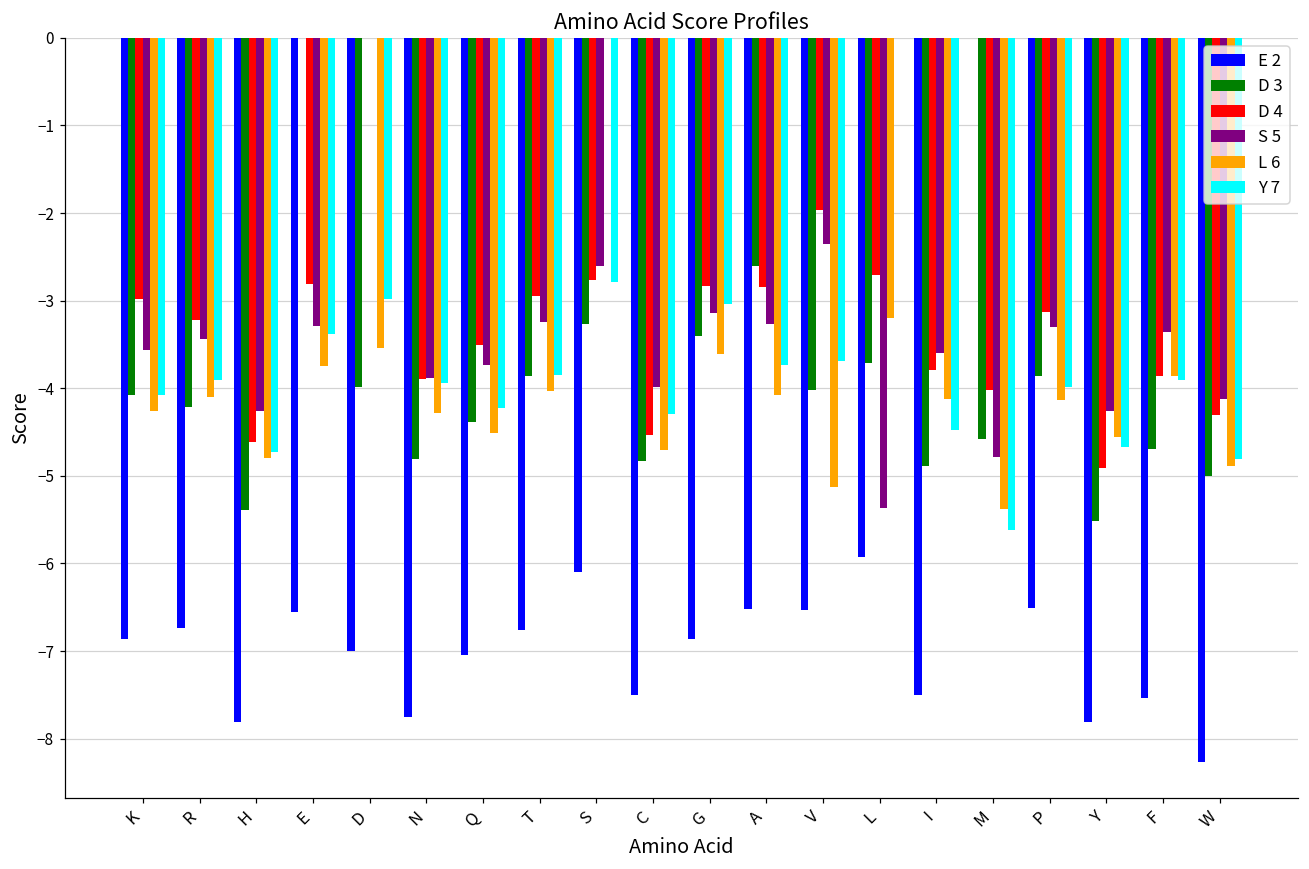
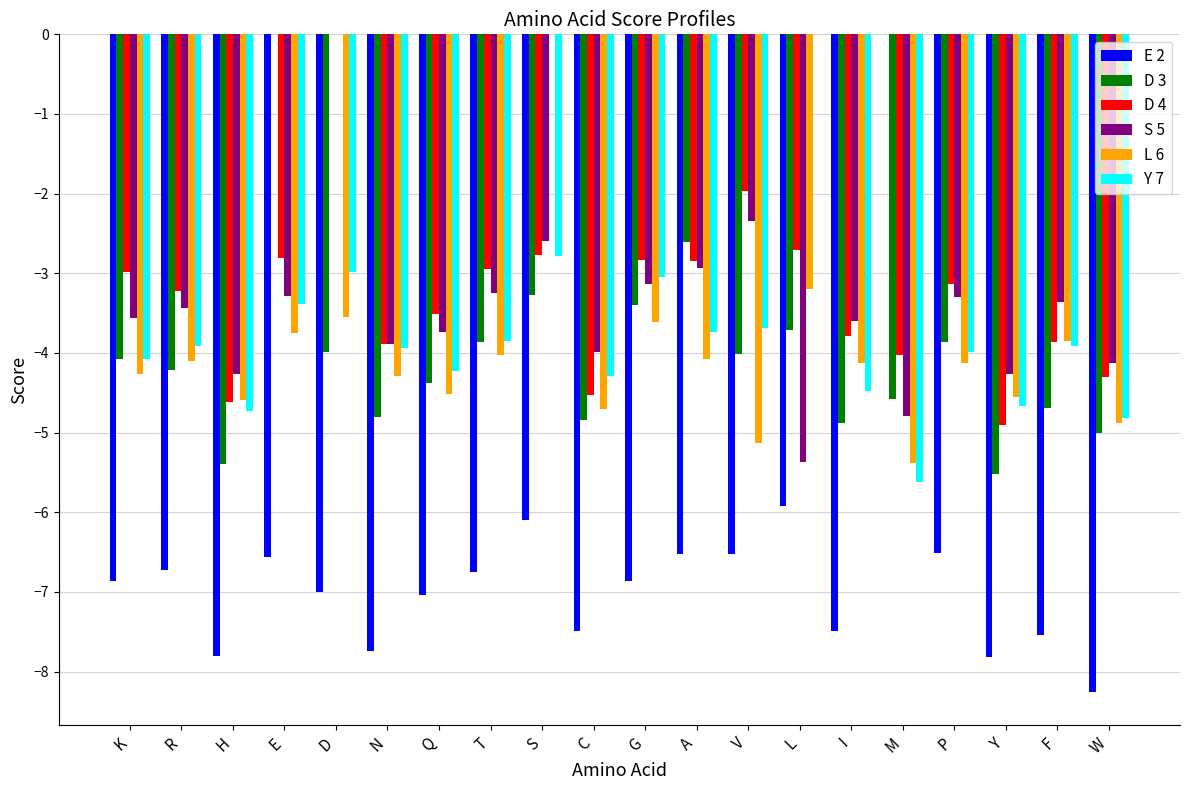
L 6, H: -4.8 -> -4.6
S 5, A: -3.3 -> -2.9
